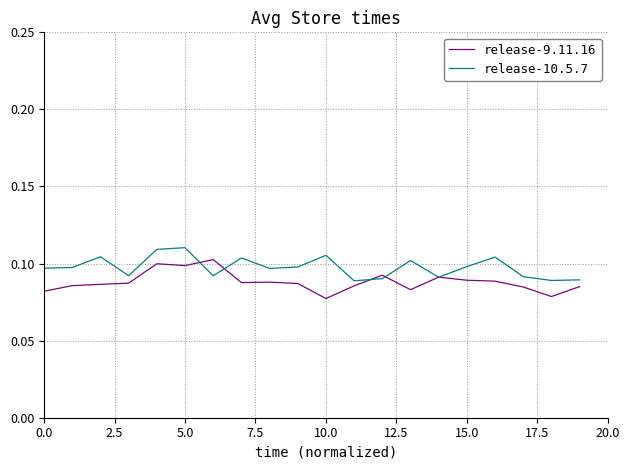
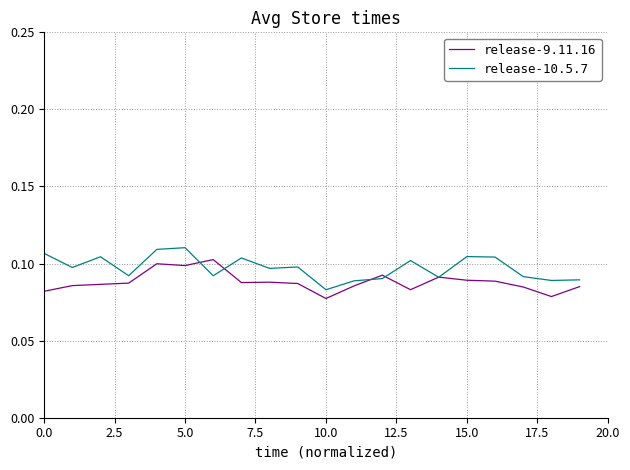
release-10.5.7, 0.0: 0.097 -> 0.107
release-10.5.7, 10.0: 0.105 -> 0.083
release-10.5.7, 15.0: 0.098 -> 0.105
